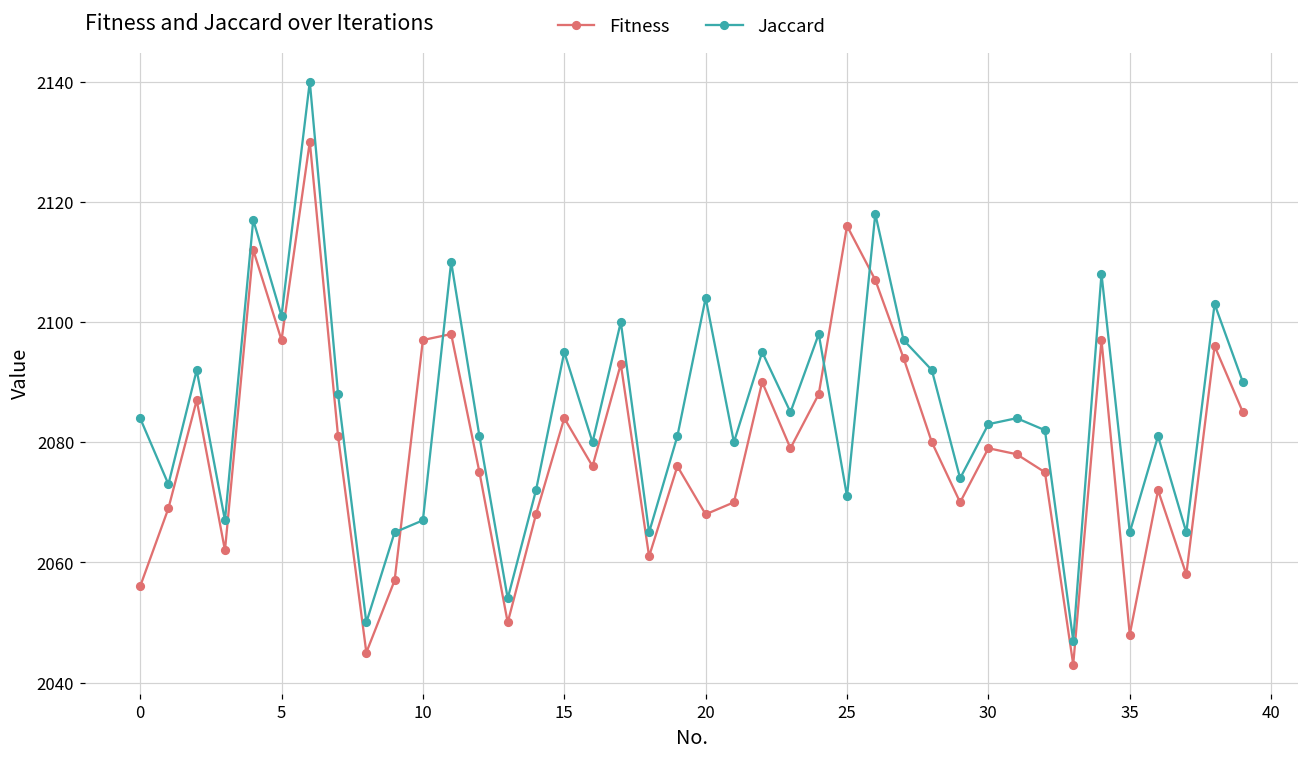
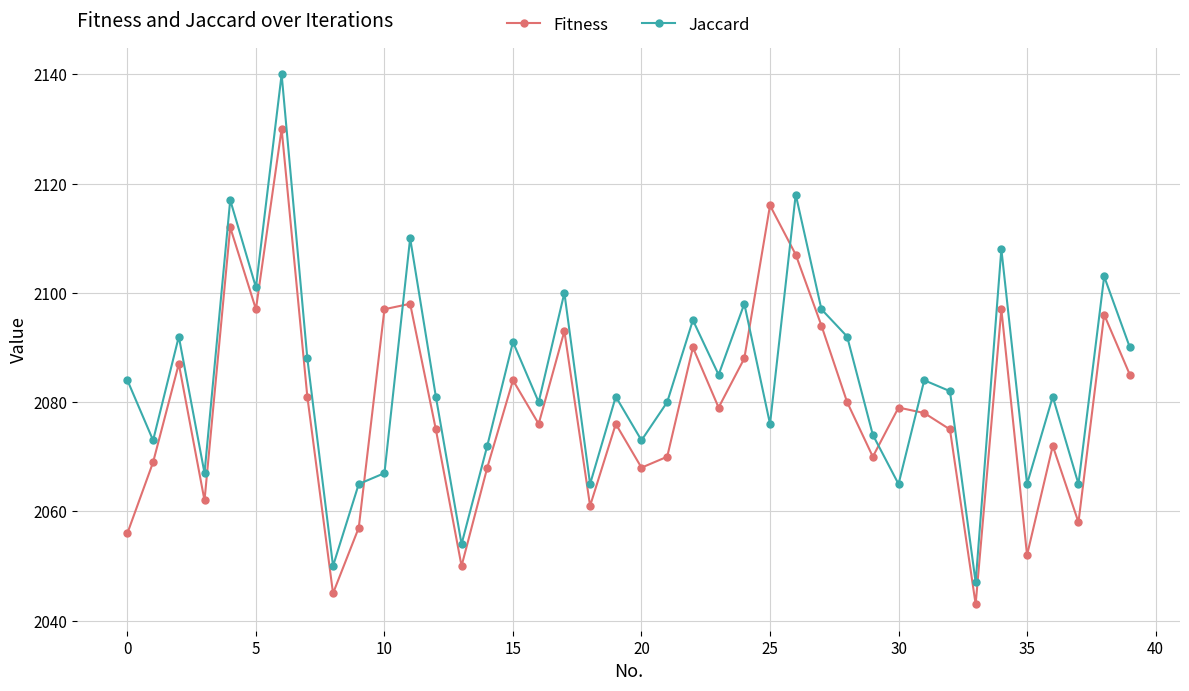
Jaccard, 15: 2095 -> 2091
Jaccard, 20: 2104 -> 2073
Jaccard, 25: 2071 -> 2076
Jaccard, 30: 2083 -> 2065
Fitness, 35: 2048 -> 2052
